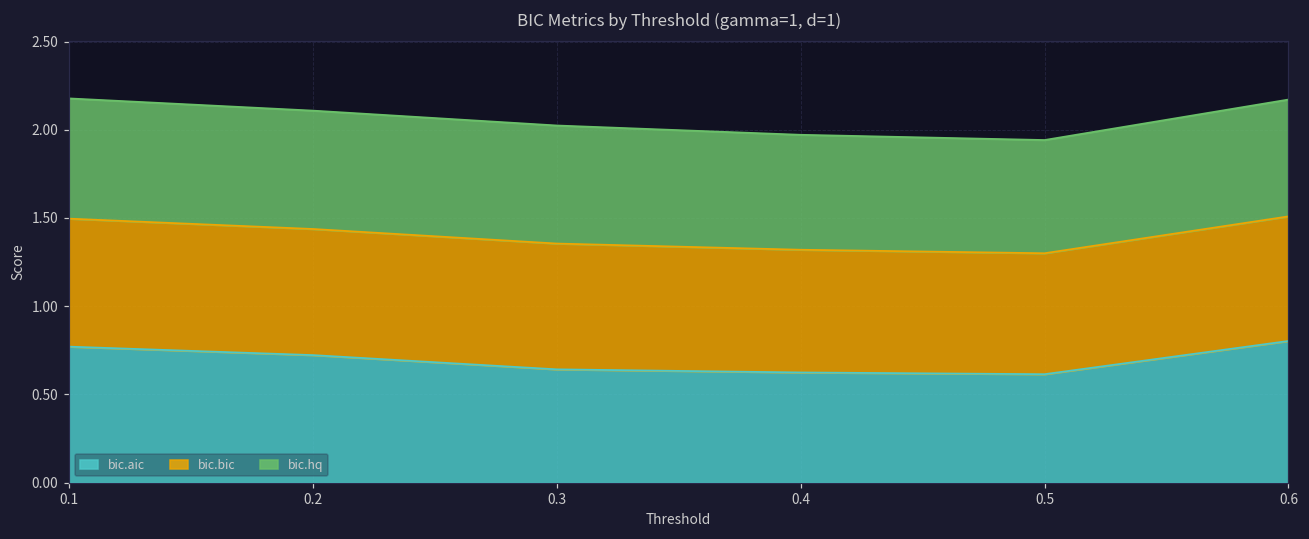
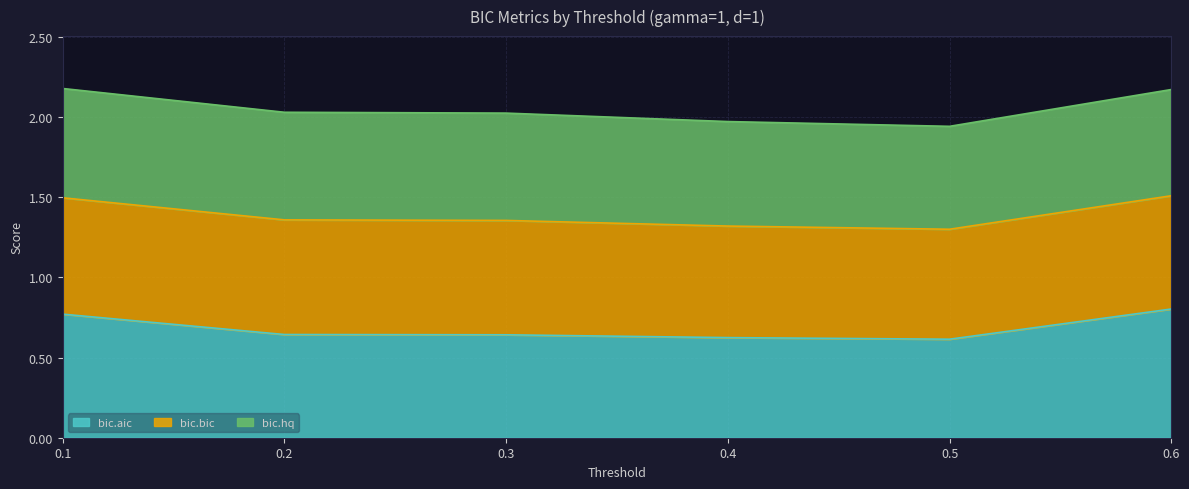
bic.aic, 0.2: 0.72 -> 0.64
